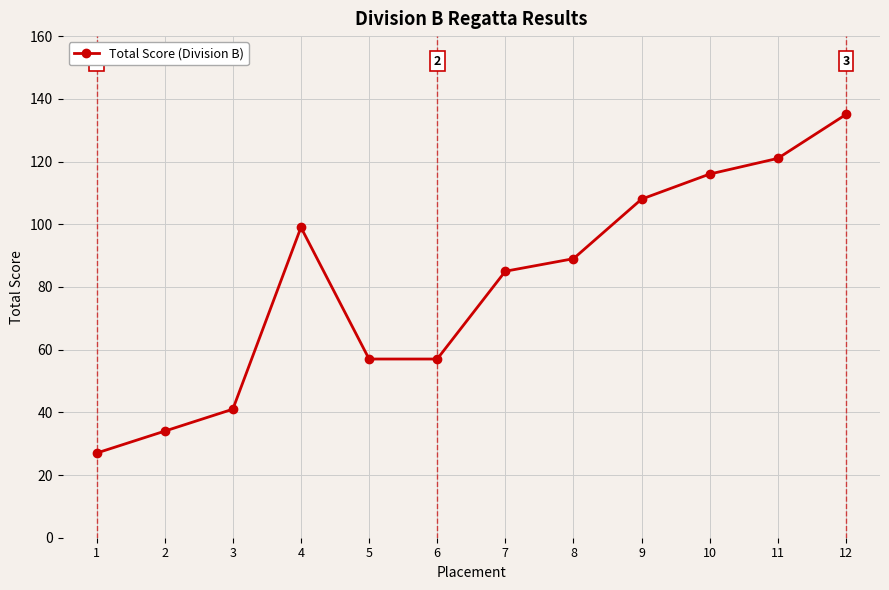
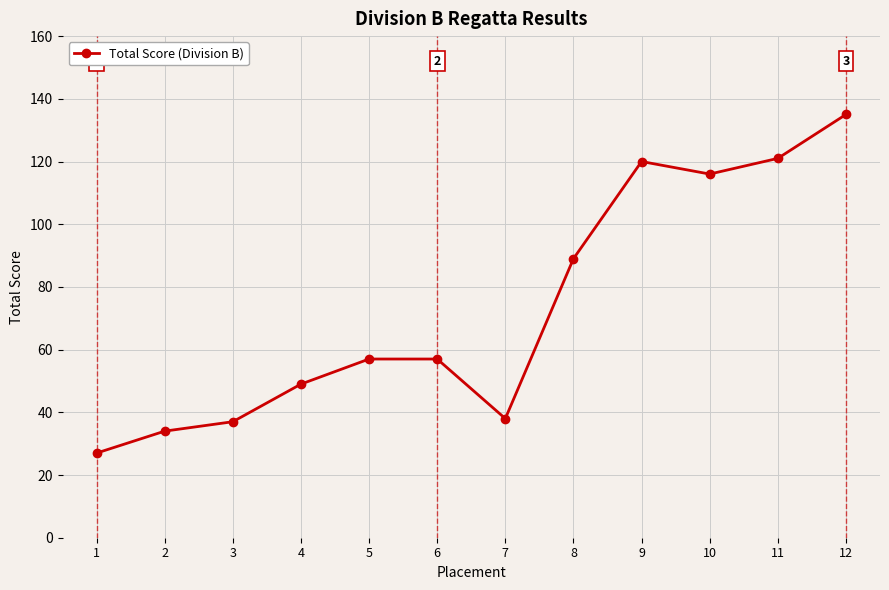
3: 41 -> 37
4: 99 -> 49
7: 85 -> 38
9: 108 -> 120
